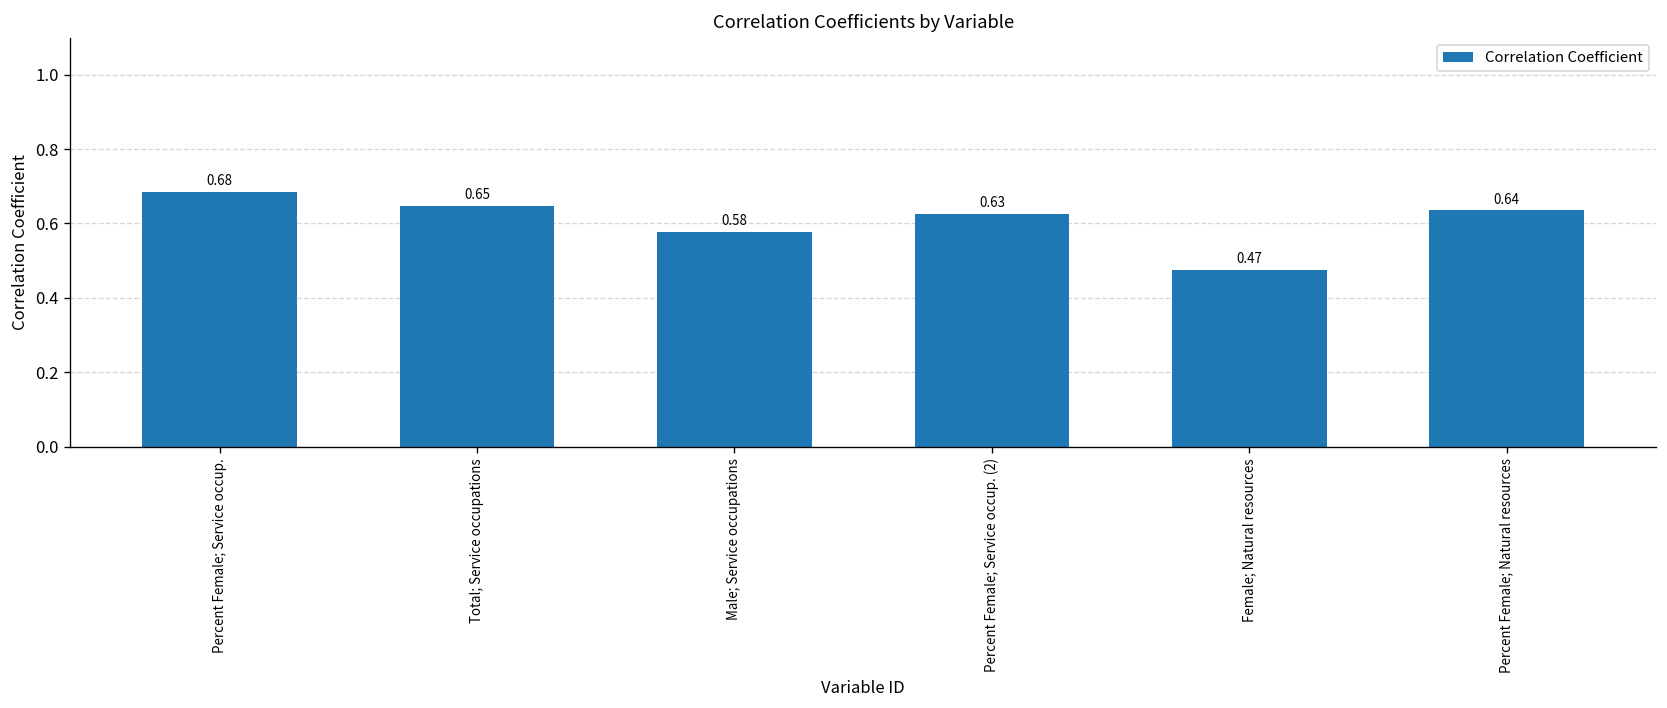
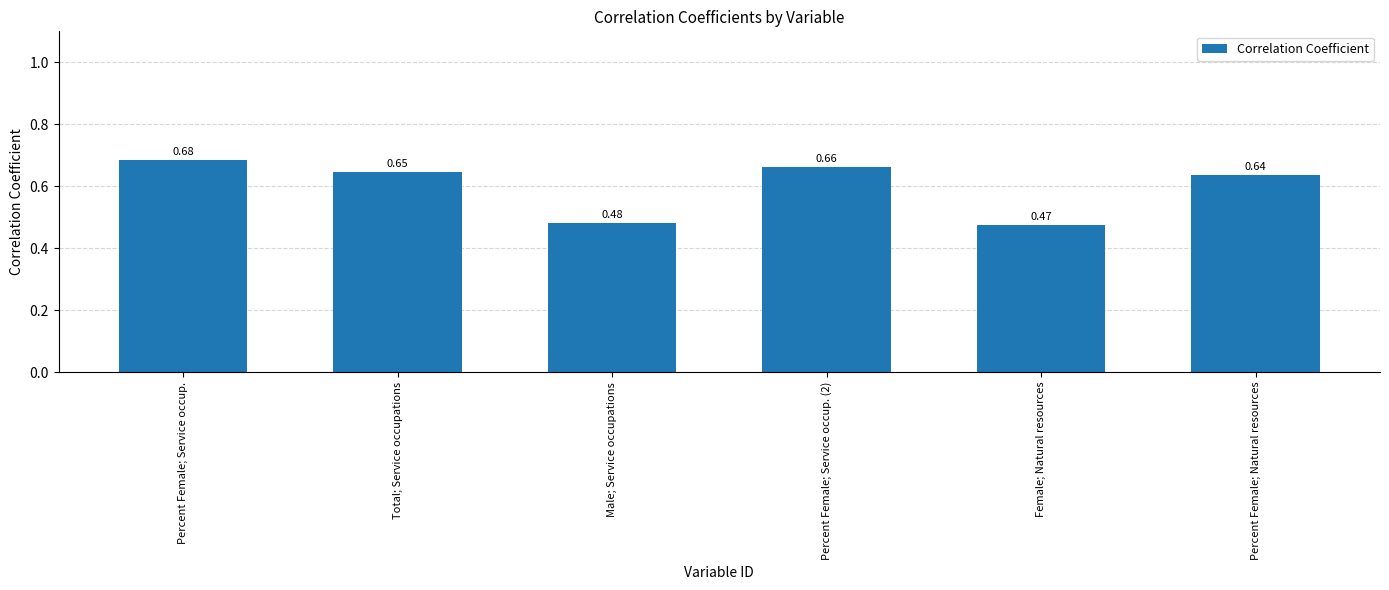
Male; Service occupations: 0.58 -> 0.48
Percent Female; Service occup. (2): 0.63 -> 0.66
